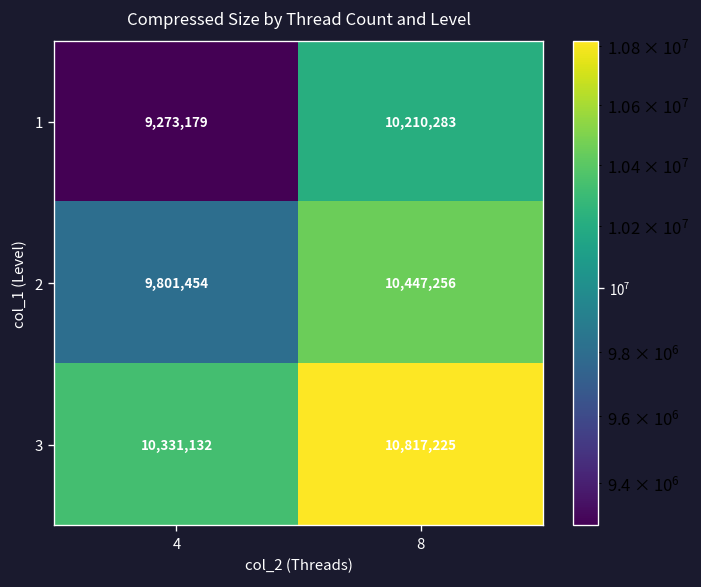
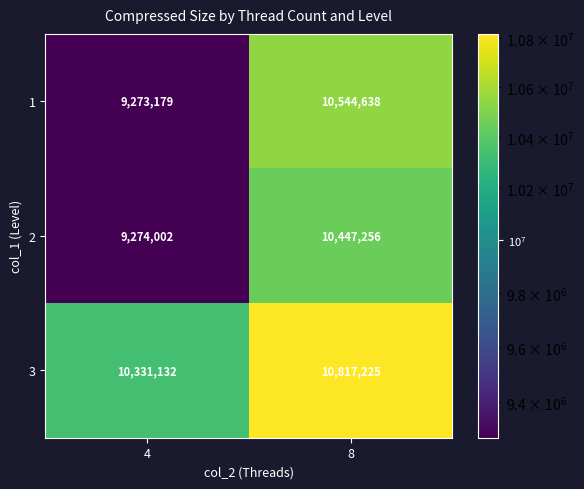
1, 8: 10,210,283 -> 10,544,638
2, 4: 9,801,454 -> 9,274,002
